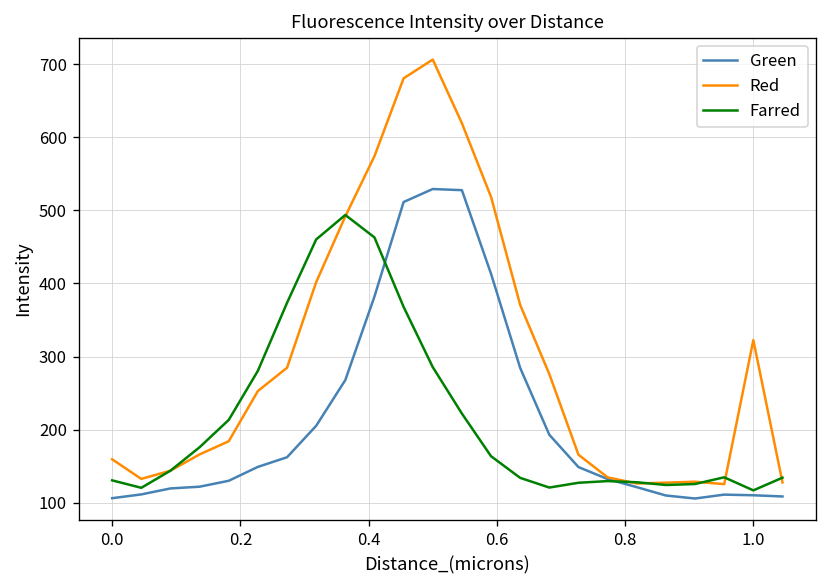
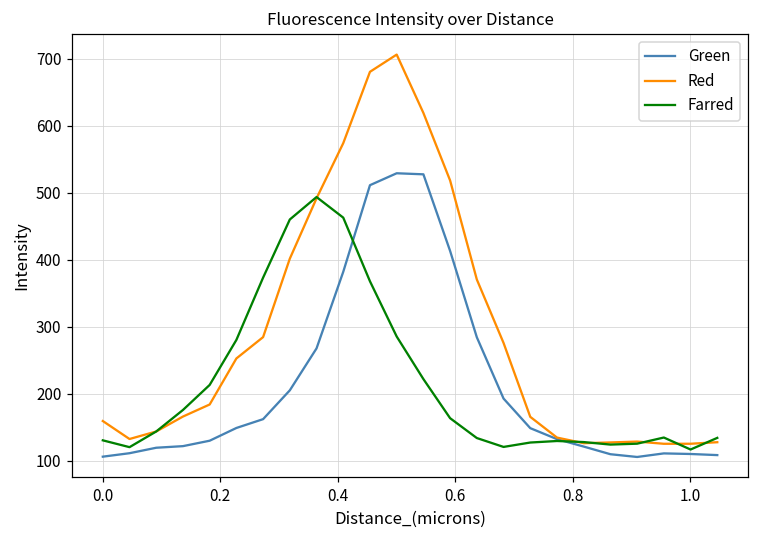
Red, 1.0: 320 -> 130
